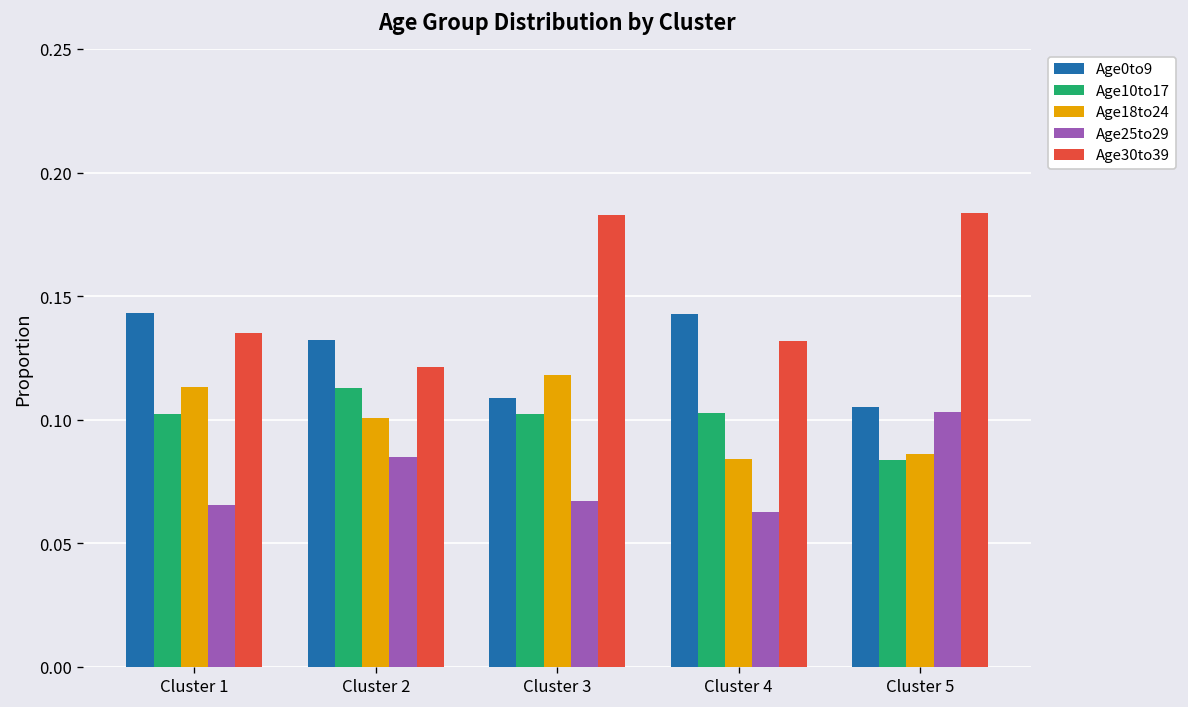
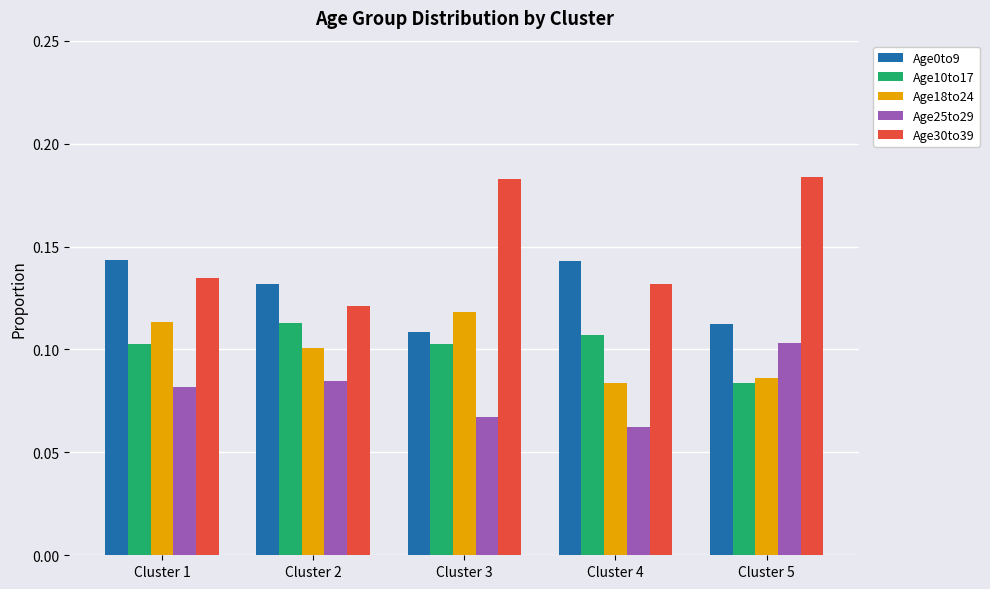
Age25to29, Cluster 1: 0.065 -> 0.082
Age10to17, Cluster 4: 0.103 -> 0.107
Age0to9, Cluster 5: 0.105 -> 0.112
